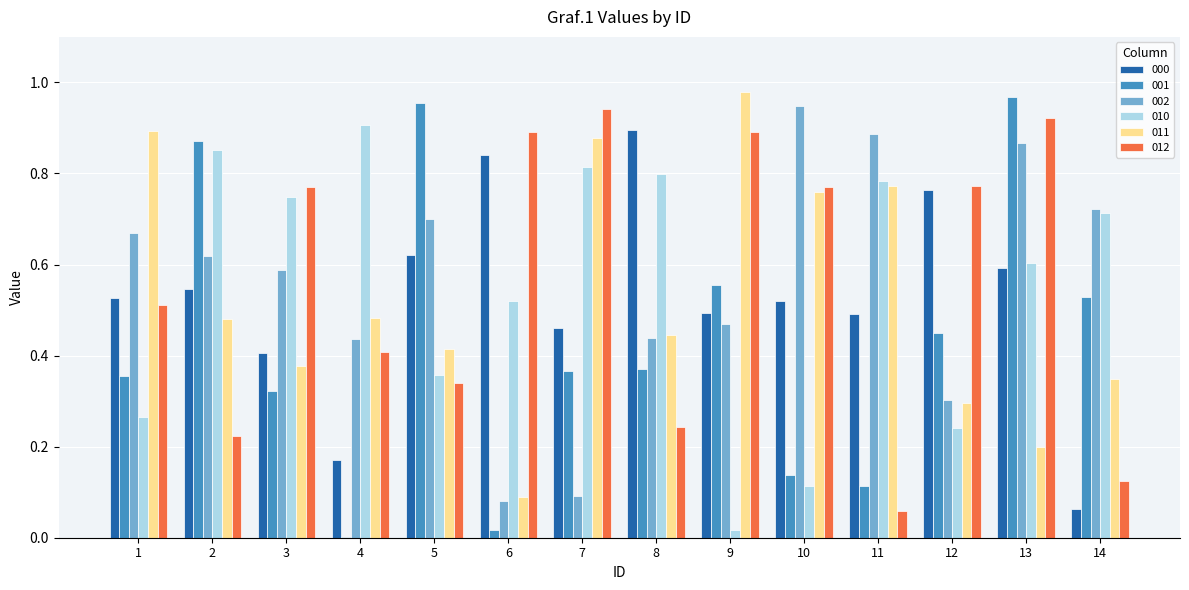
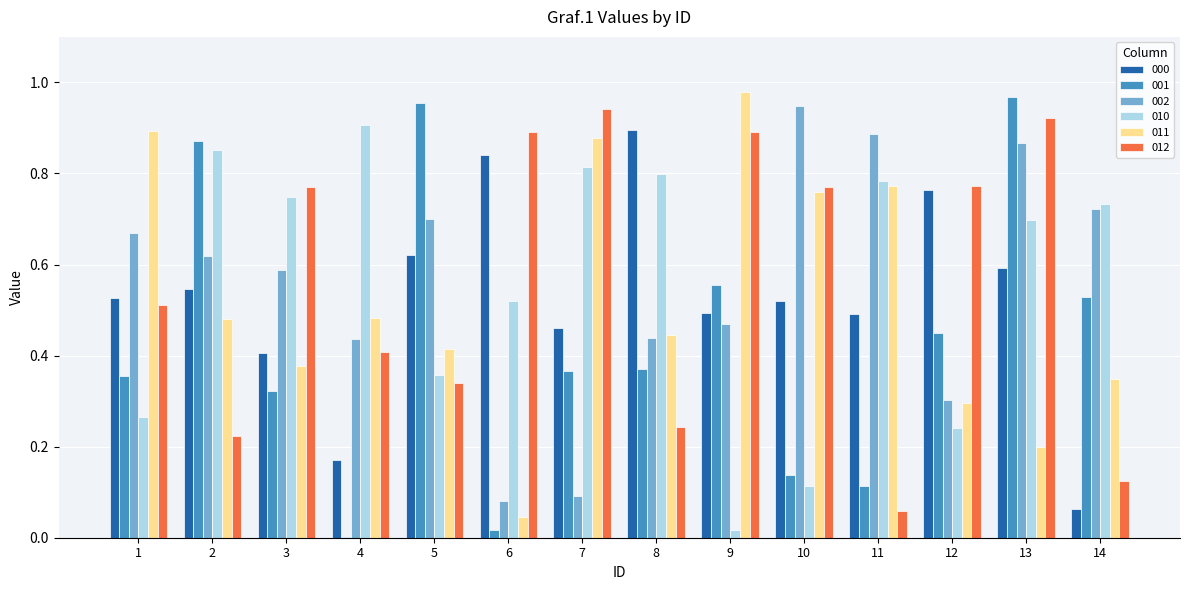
011, 6: 0.09 -> 0.05
010, 13: 0.60 -> 0.70
010, 14: 0.71 -> 0.73
